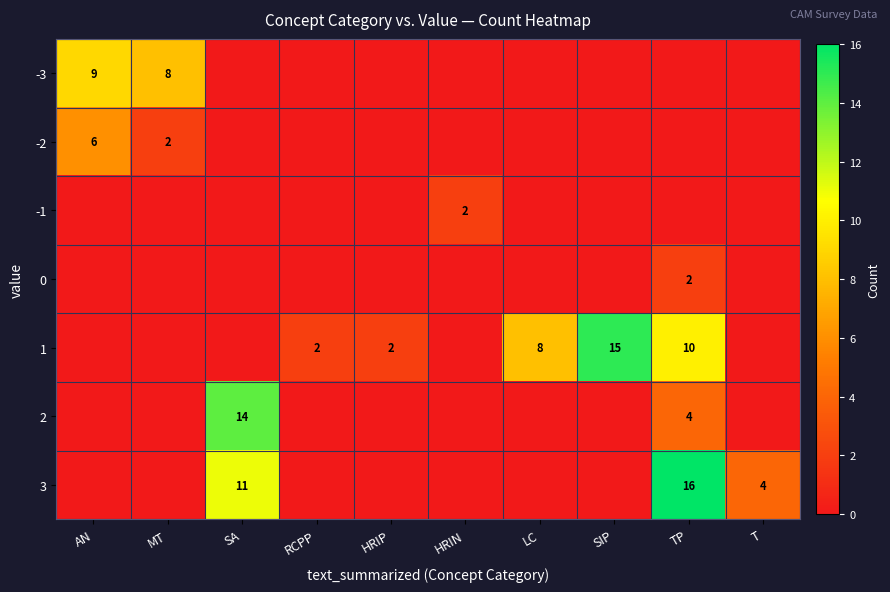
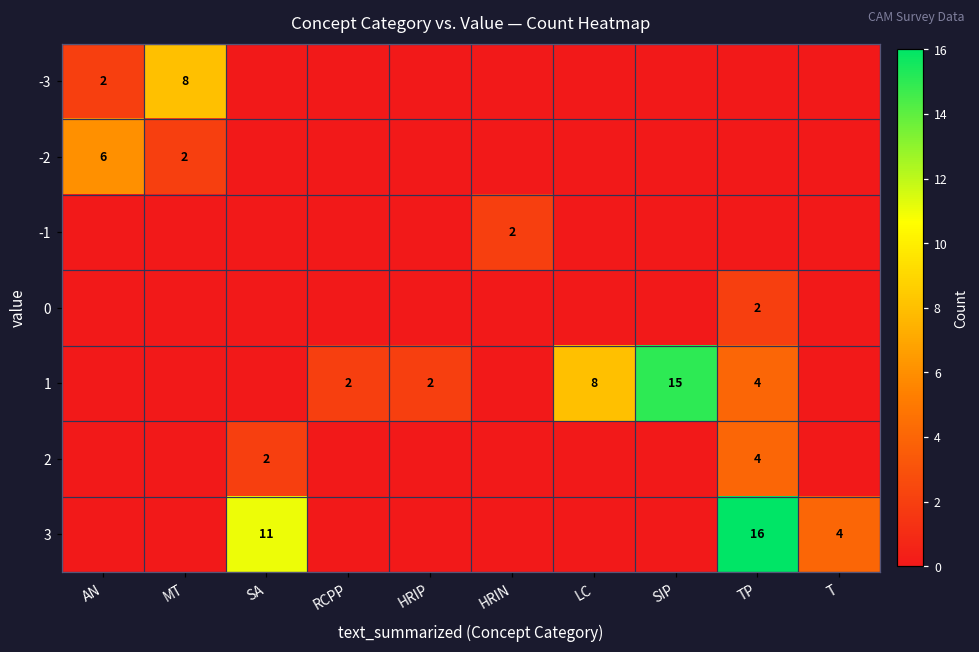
-3, AN: 9 -> 2
1, TP: 10 -> 4
2, SA: 14 -> 2
